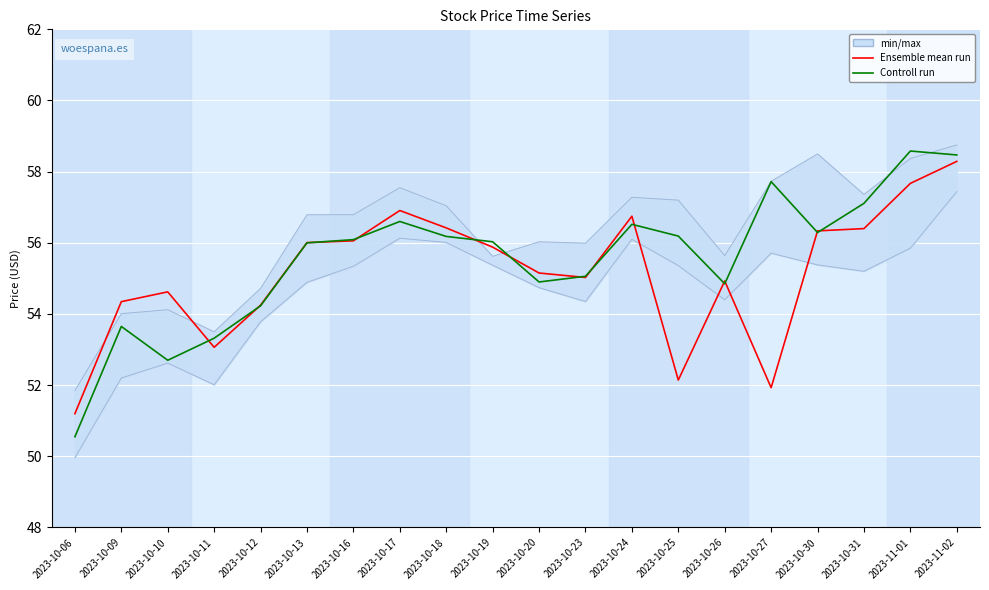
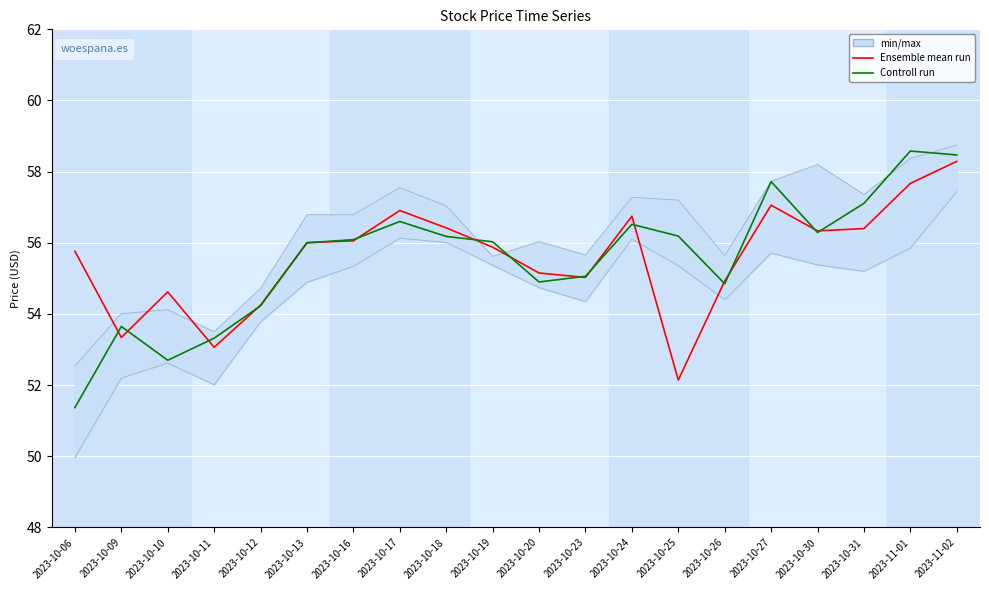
min/max, 2023-10-06: 51.9 -> 52.5
Ensemble mean run, 2023-10-06: 51.2 -> 55.8
Controll run, 2023-10-06: 50.6 -> 51.4
Ensemble mean run, 2023-10-09: 54.3 -> 53.3
min/max, 2023-10-23: 56.0 -> 55.7
Ensemble mean run, 2023-10-27: 51.9 -> 57.1
min/max, 2023-10-30: 58.5 -> 58.2
